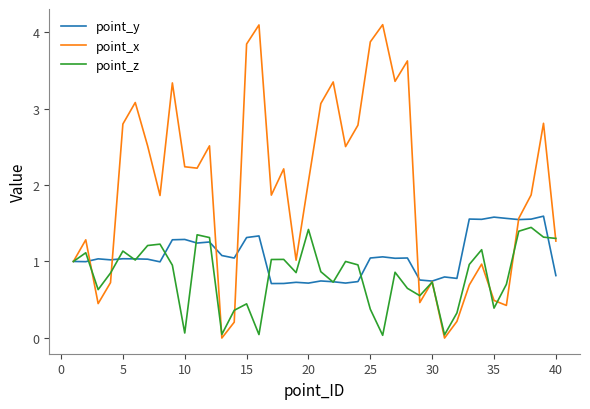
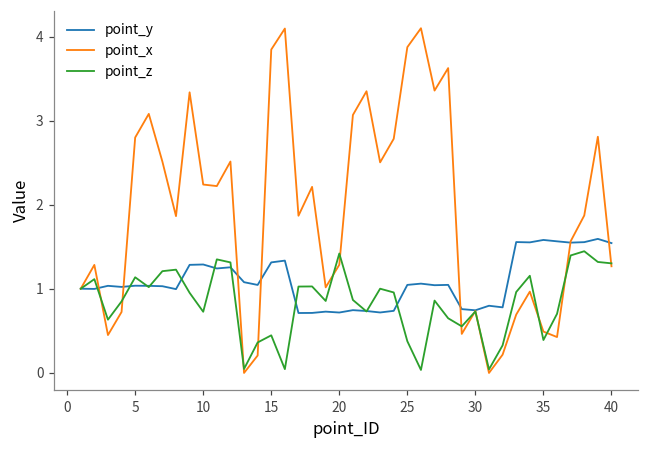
point_z, 10: 0.1 -> 0.7
point_x, 20: 2.0 -> 1.3
point_y, 40: 0.8 -> 1.5
